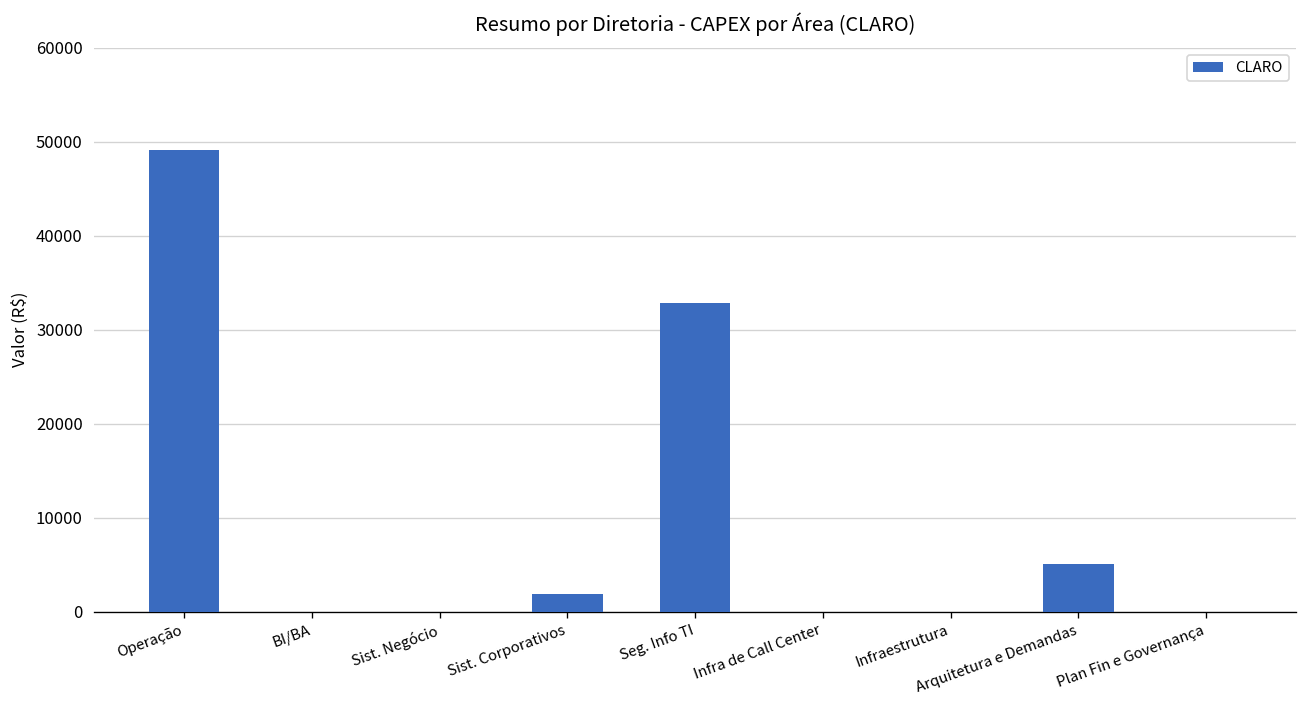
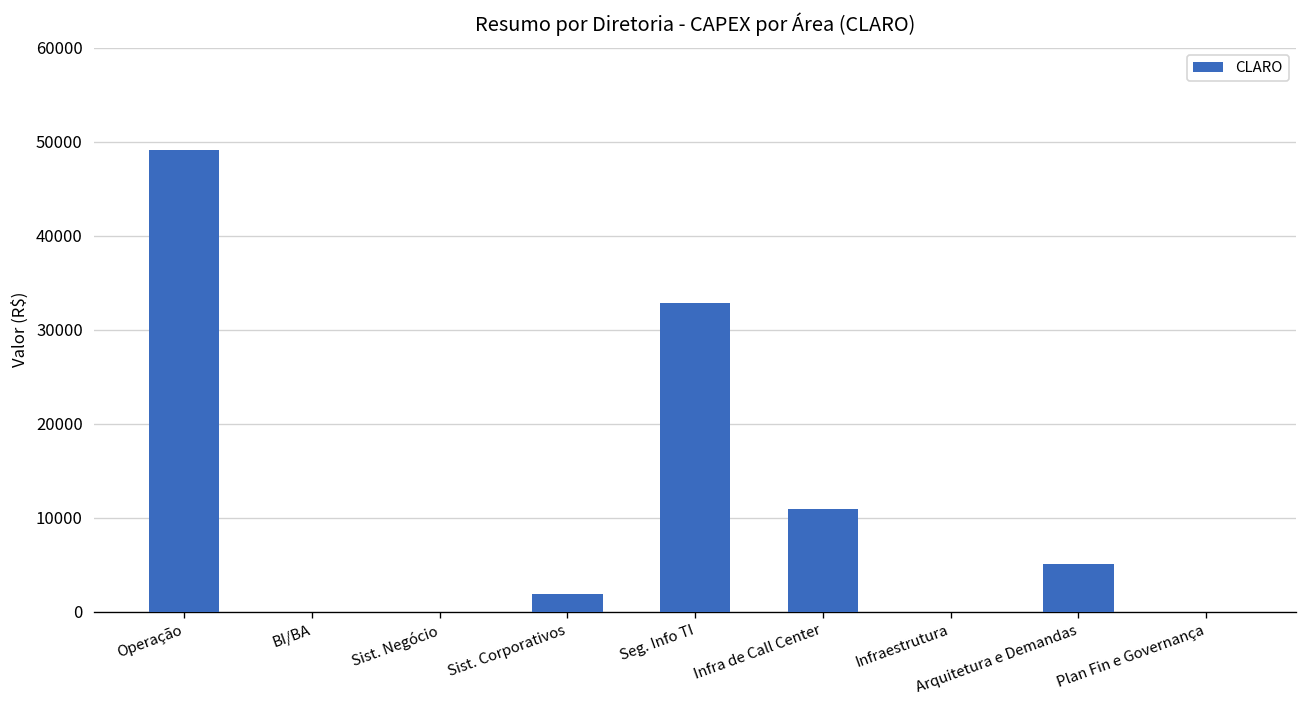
Infra de Call Center: 0 -> 11000
